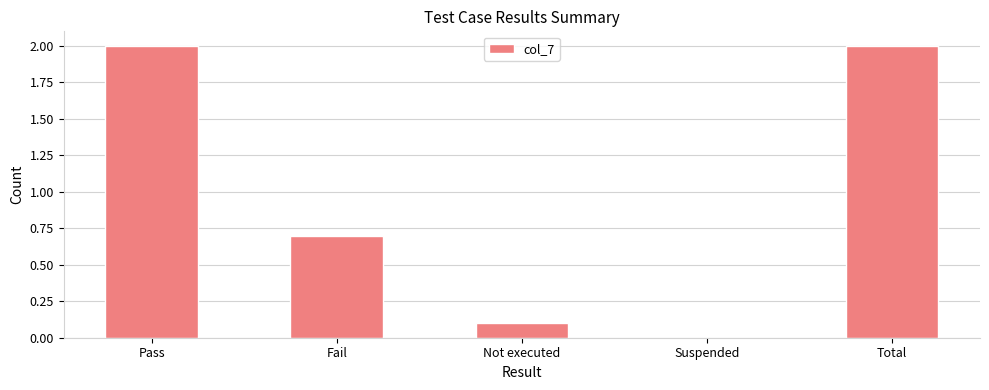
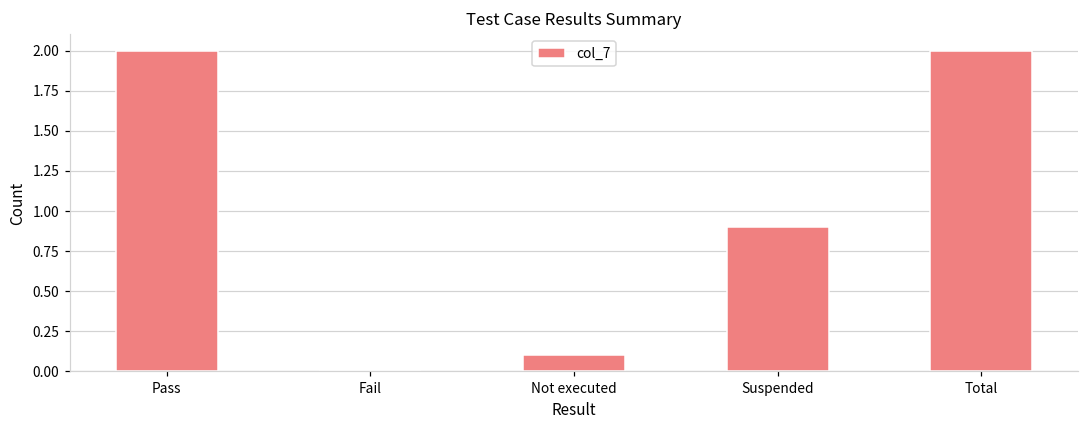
Fail: 0.7 -> 0.0
Suspended: 0.0 -> 0.9
